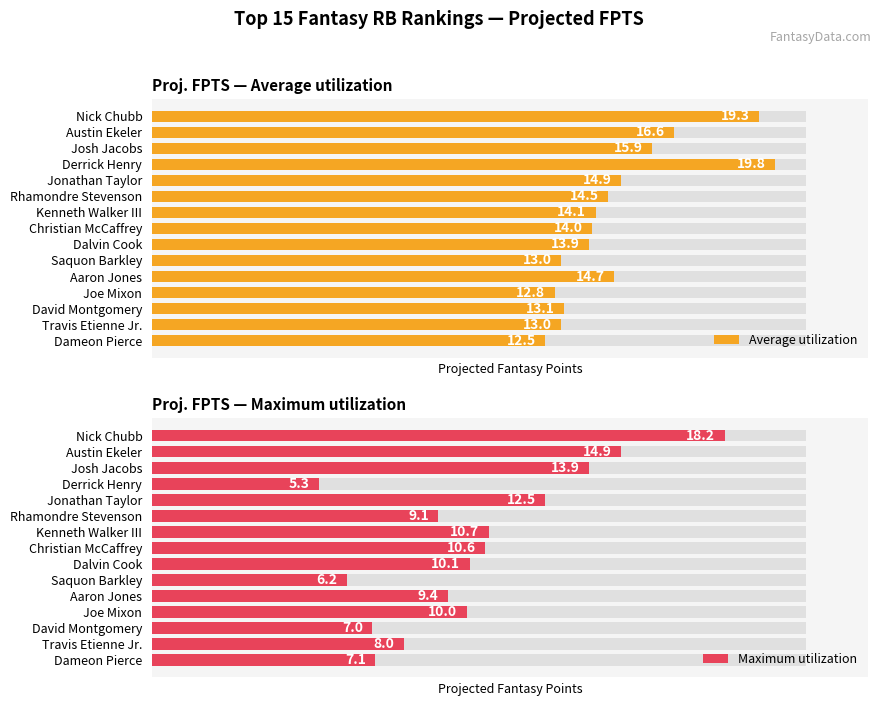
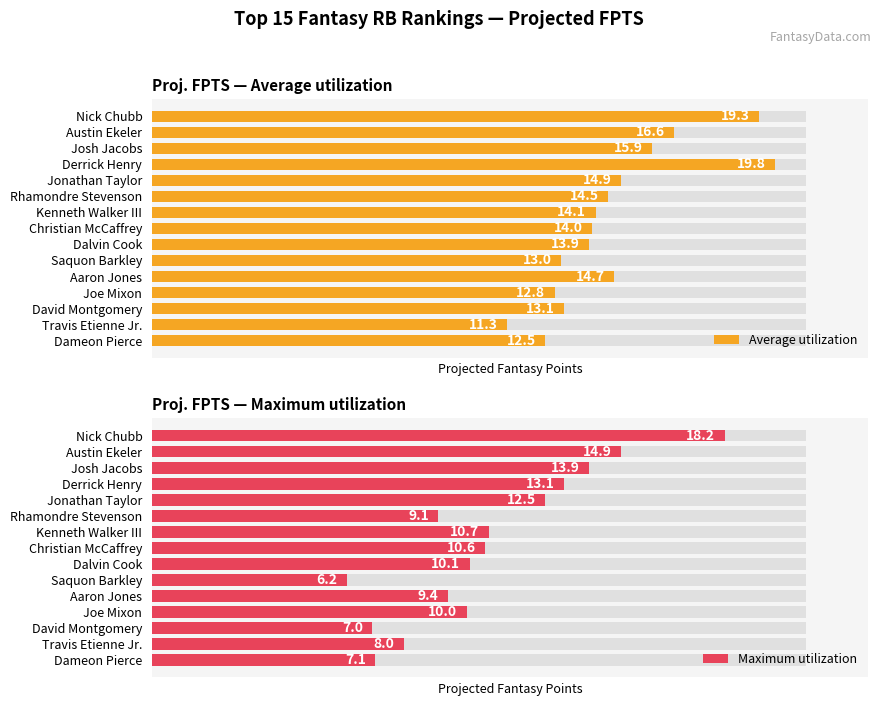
Proj. FPTS — Average utilization, Average utilization, Travis Etienne Jr.: 13.0 -> 11.3
Proj. FPTS — Maximum utilization, Maximum utilization, Derrick Henry: 5.3 -> 13.1
